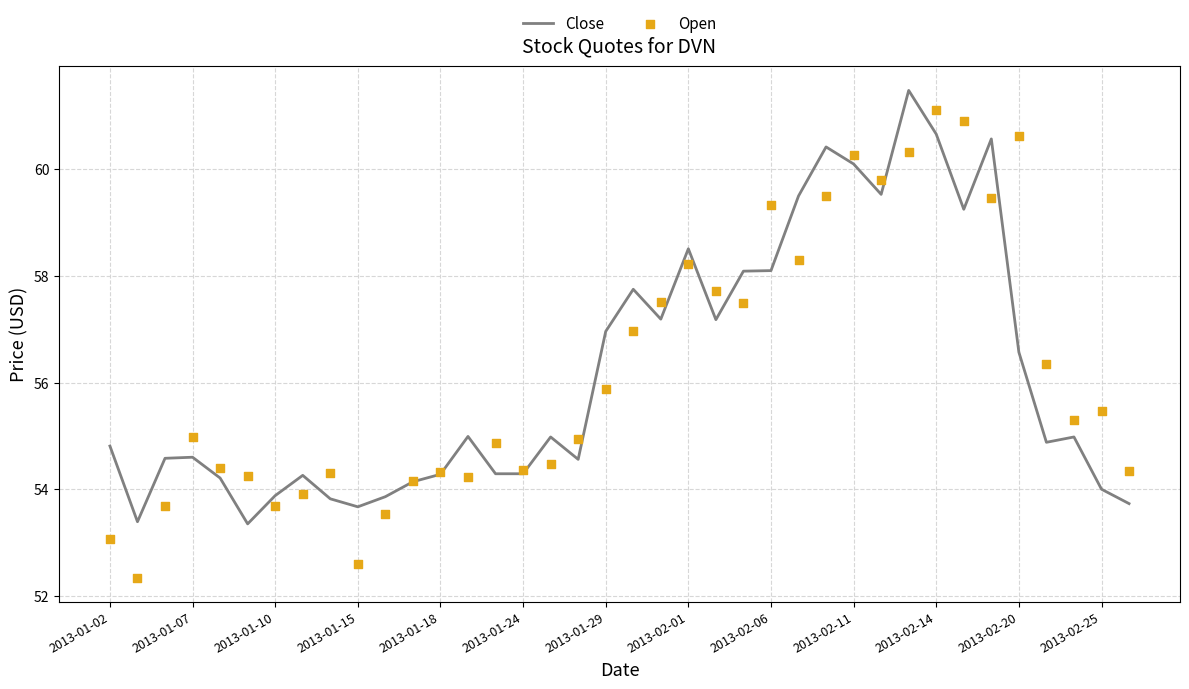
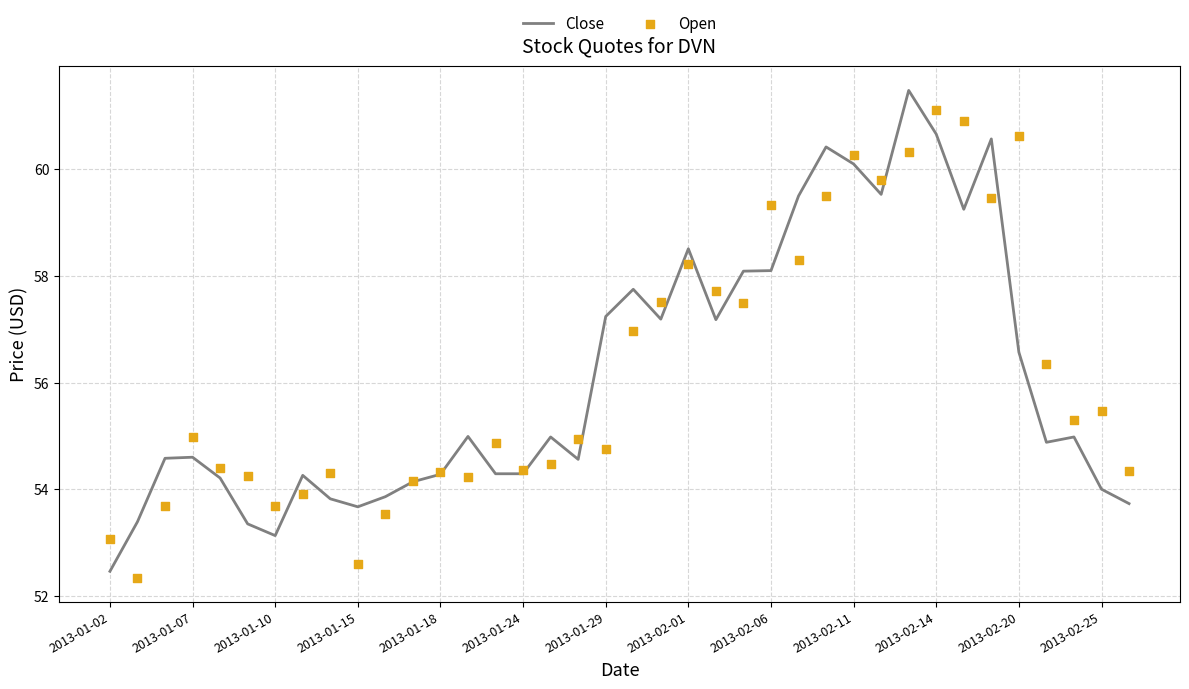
Close, 2013-01-02: 54.8 -> 52.5
Close, 2013-01-10: 53.9 -> 53.1
Close, 2013-01-29: 57.0 -> 57.2
Open, 2013-01-29: 55.9 -> 54.8
